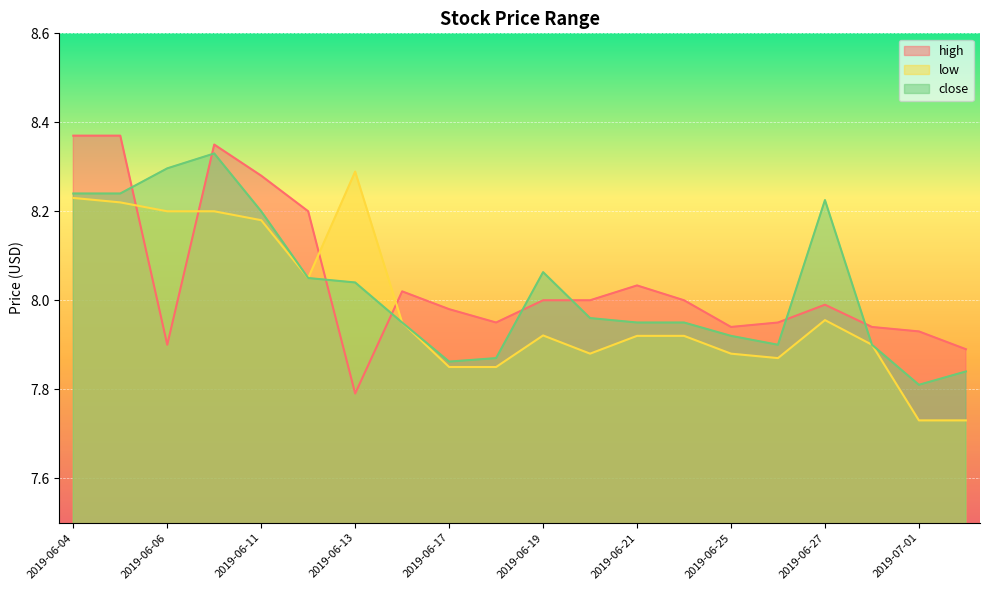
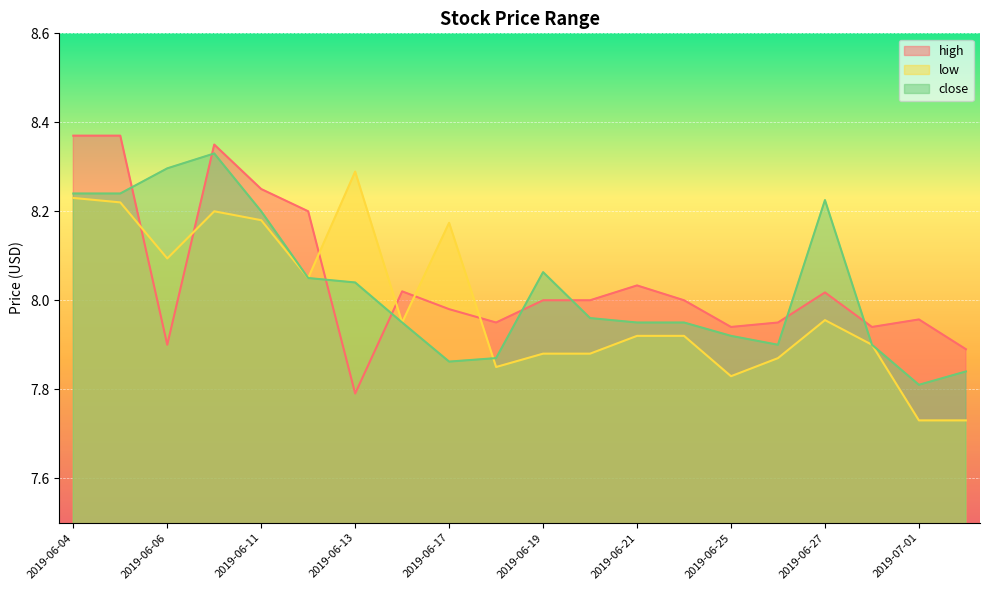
low, 2019-06-06: 8.20 -> 8.09
high, 2019-06-11: 8.28 -> 8.25
low, 2019-06-17: 7.85 -> 8.17
low, 2019-06-19: 7.92 -> 7.88
low, 2019-06-25: 7.88 -> 7.83
high, 2019-06-27: 7.99 -> 8.02
high, 2019-07-01: 7.93 -> 7.96
